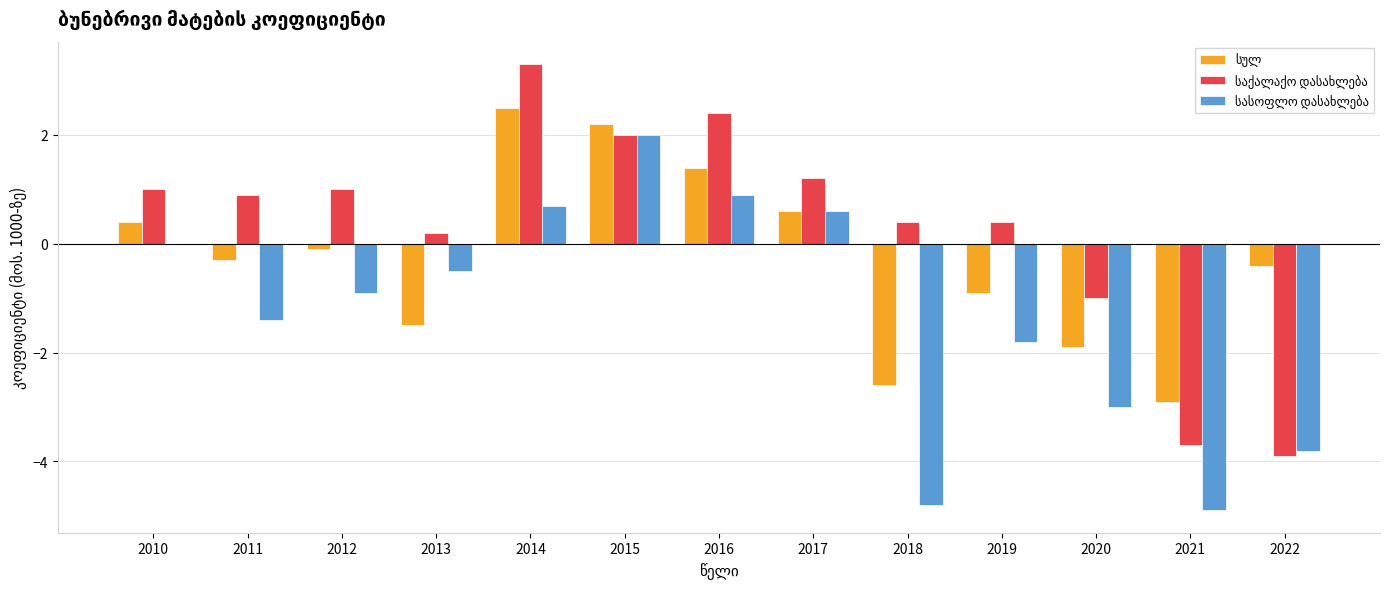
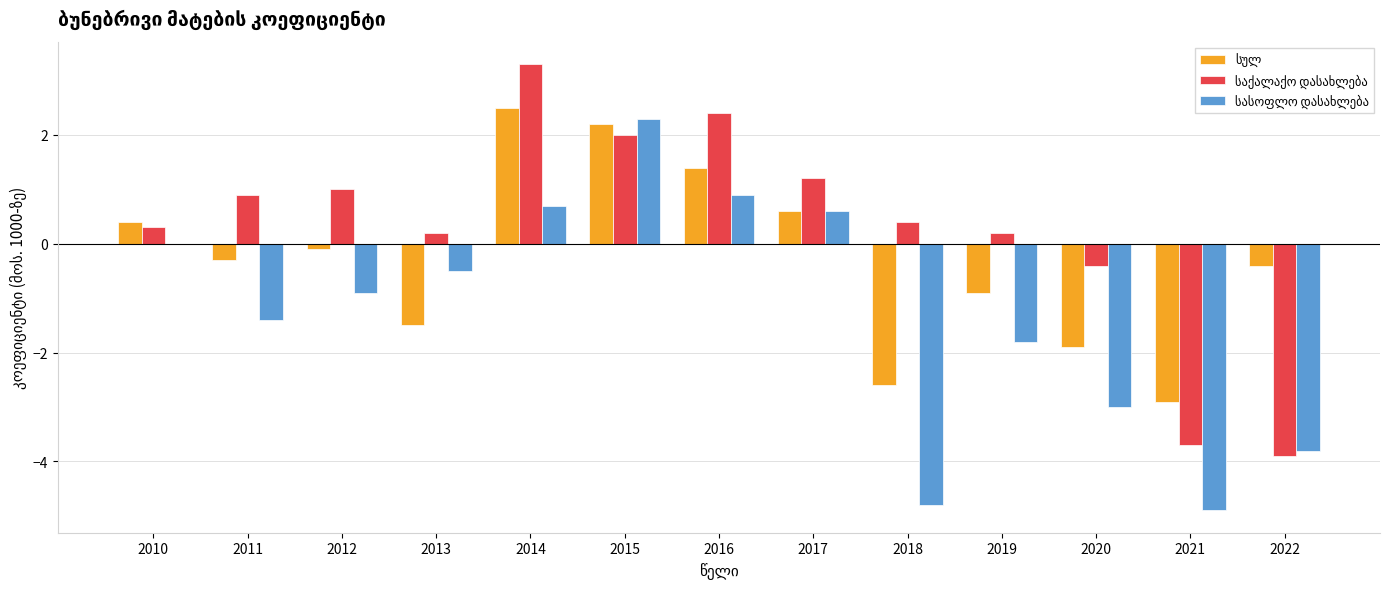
საქალაქო დასახლება, 2010: 1.0 -> 0.3
სასოფლო დასახლება, 2015: 2.0 -> 2.3
საქალაქო დასახლება, 2019: 0.4 -> 0.2
საქალაქო დასახლება, 2020: -1.0 -> -0.4
